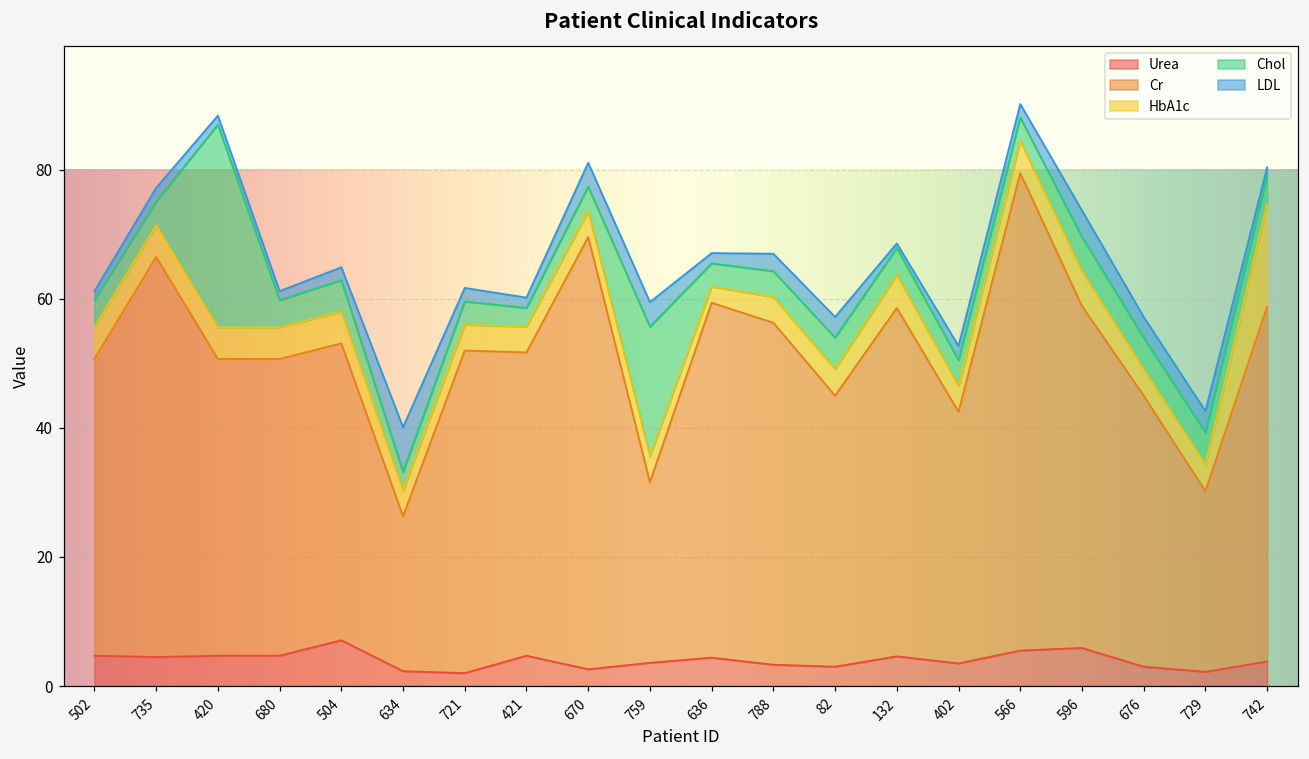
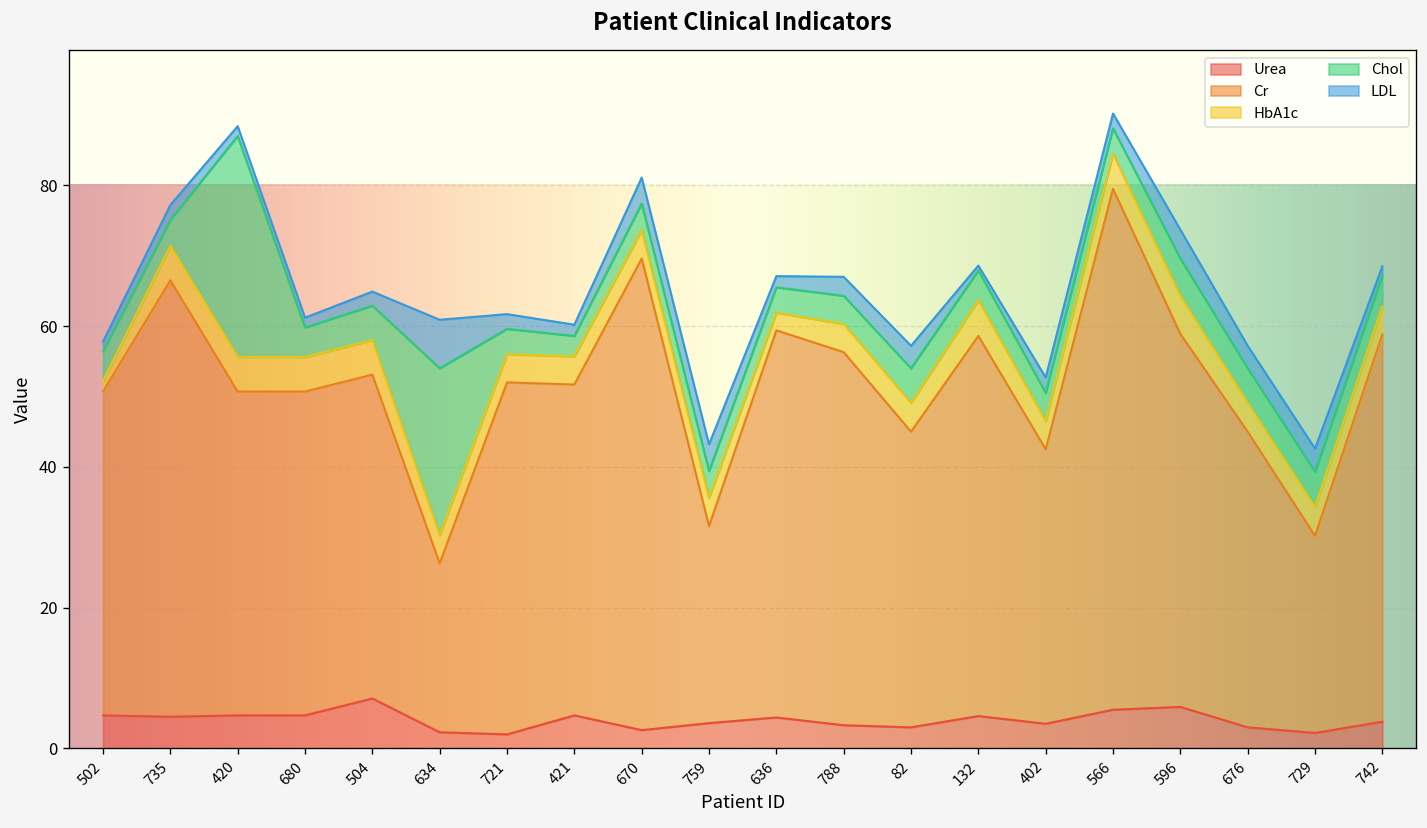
HbA1c, 502: 5 -> 2
Chol, 634: 3 -> 24
Chol, 759: 20 -> 4
HbA1c, 742: 16 -> 4
